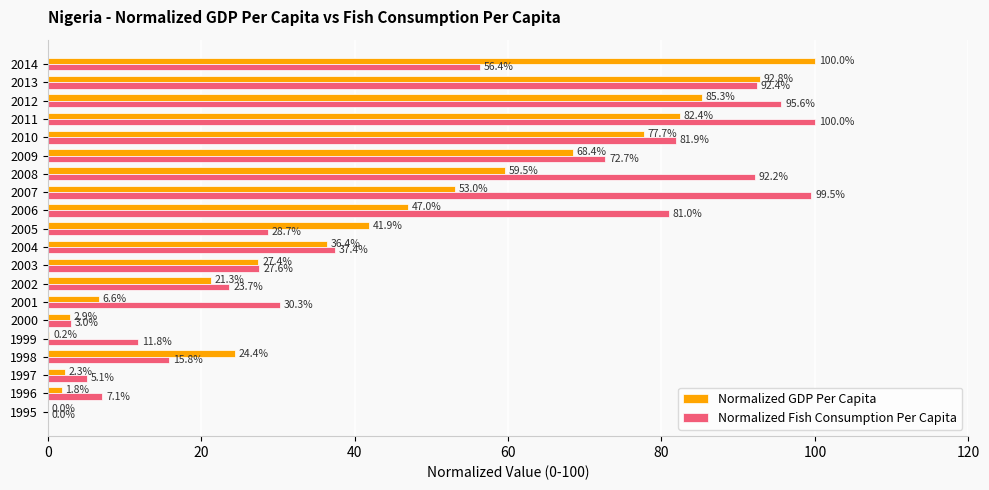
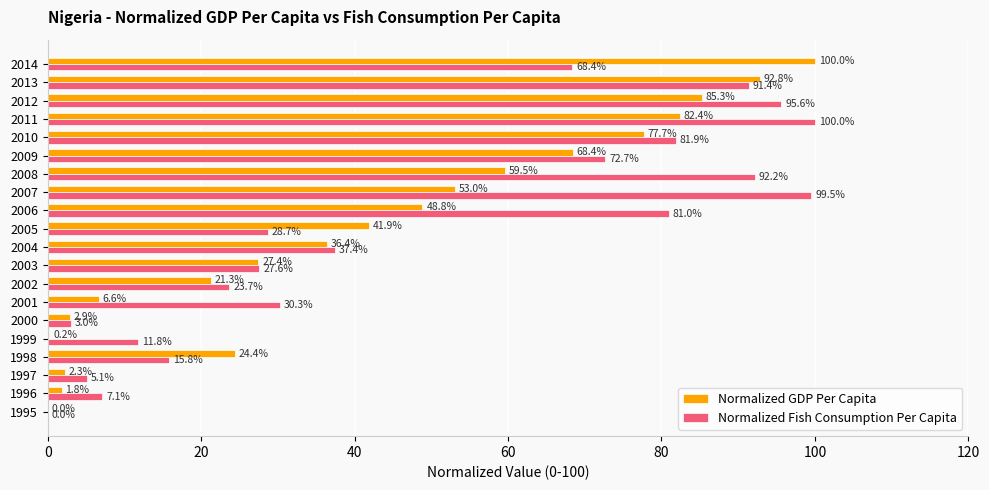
Normalized Fish Consumption Per Capita, 2014: 56.4% -> 68.4%
Normalized Fish Consumption Per Capita, 2013: 92.4% -> 91.4%
Normalized GDP Per Capita, 2006: 47.0% -> 48.8%
